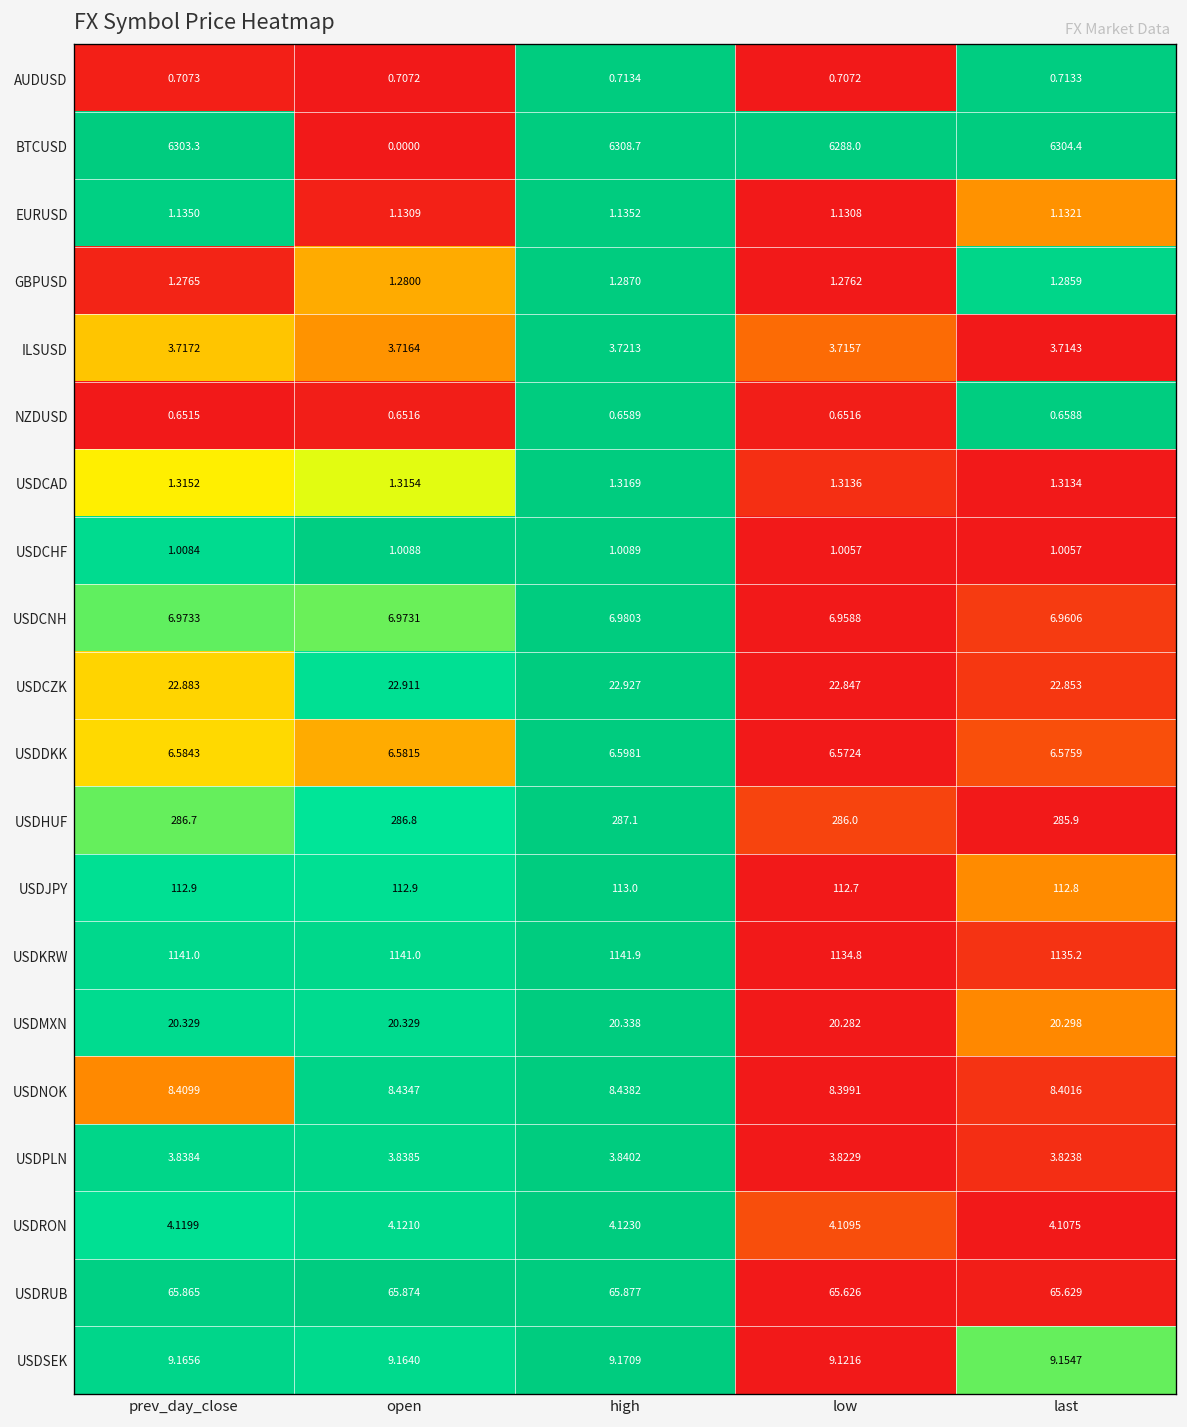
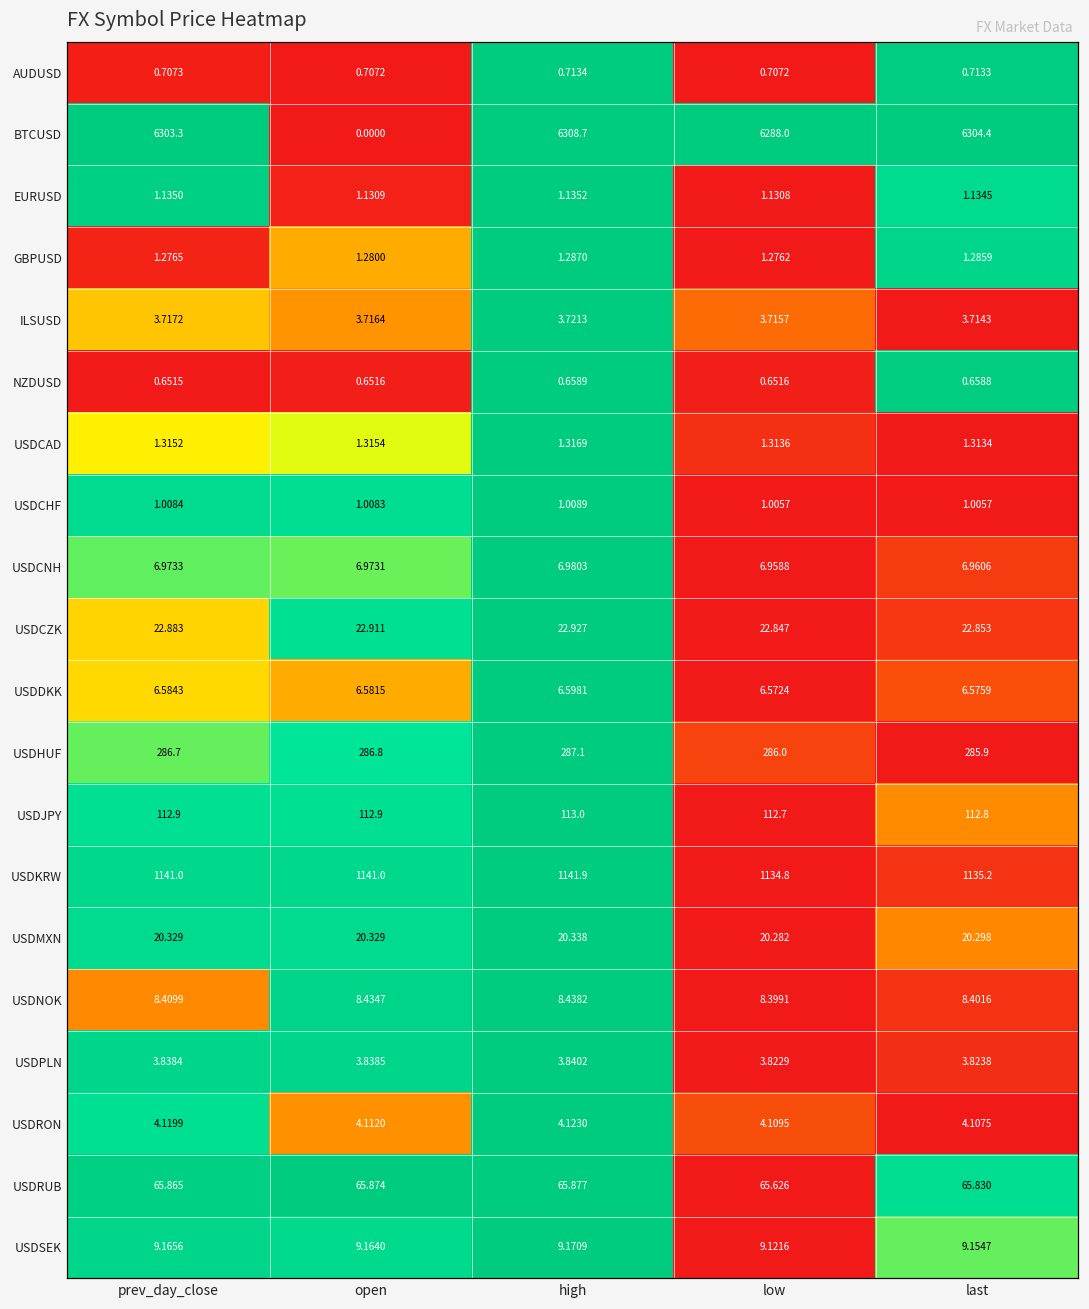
EURUSD, last: 1.1321 -> 1.1345
USDCHF, open: 1.0088 -> 1.0083
USDRON, open: 4.1210 -> 4.1120
USDRUB, last: 65.629 -> 65.830
